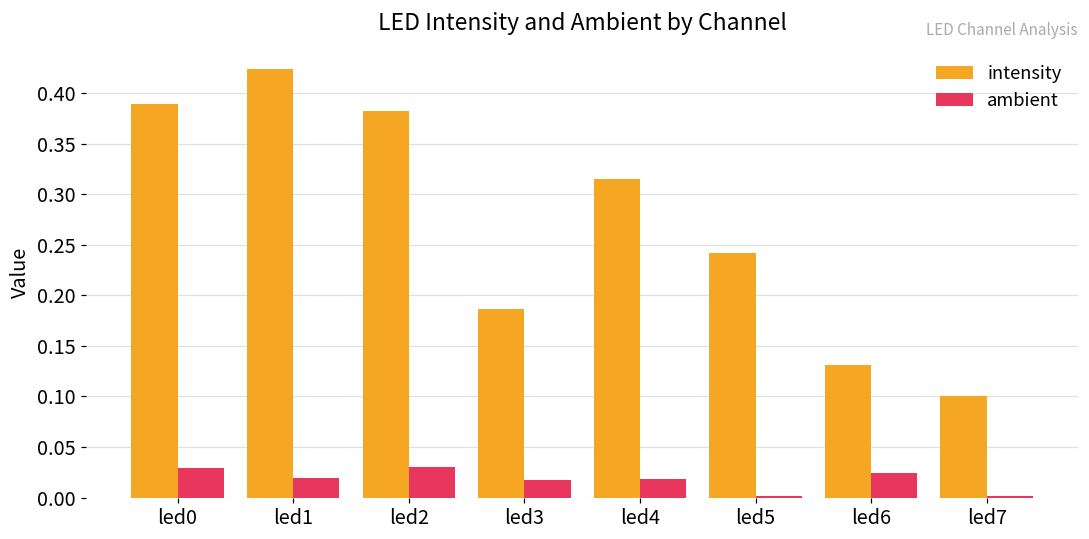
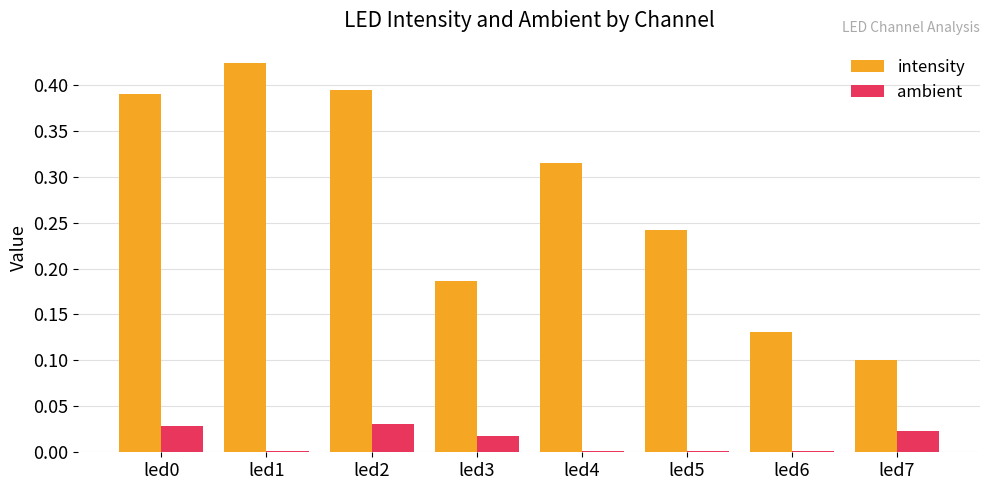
ambient, led1: 0.02 -> 0.00
intensity, led2: 0.38 -> 0.39
ambient, led4: 0.02 -> 0.00
ambient, led6: 0.02 -> 0.00
ambient, led7: 0.00 -> 0.02
